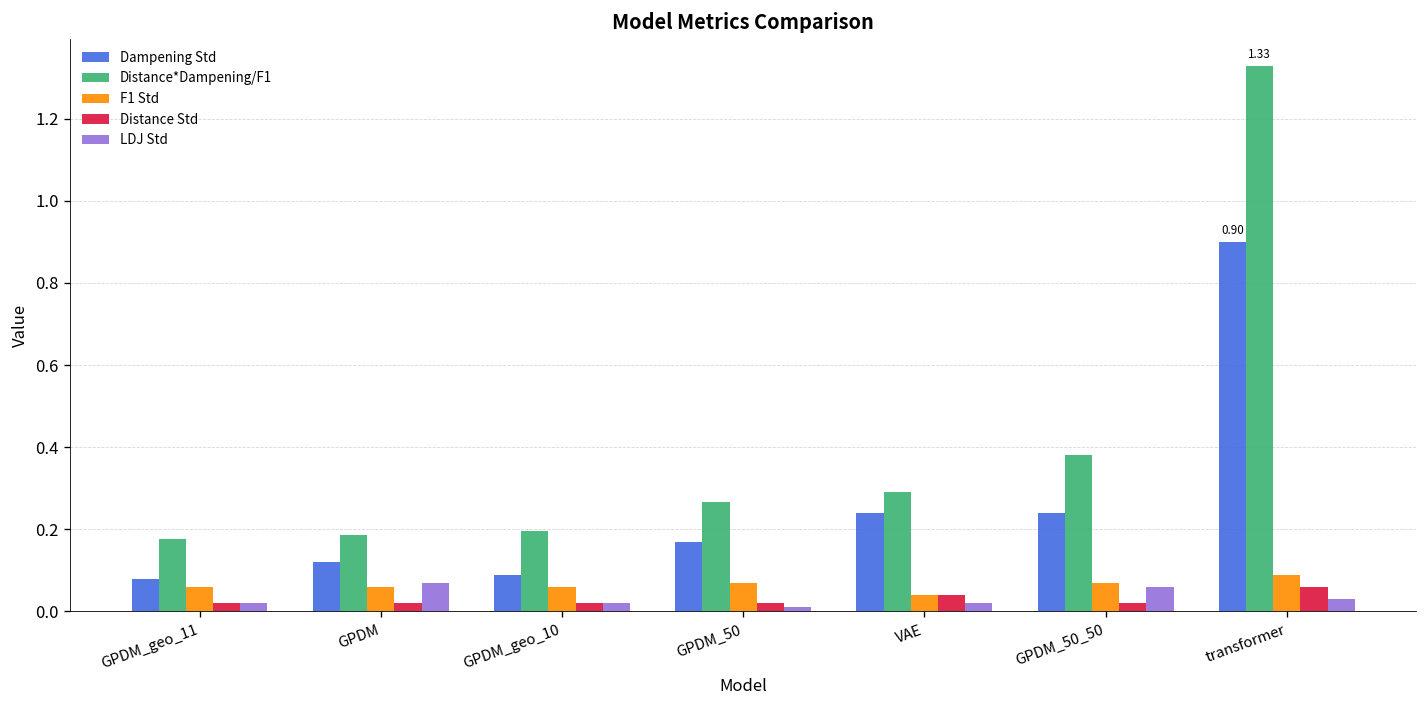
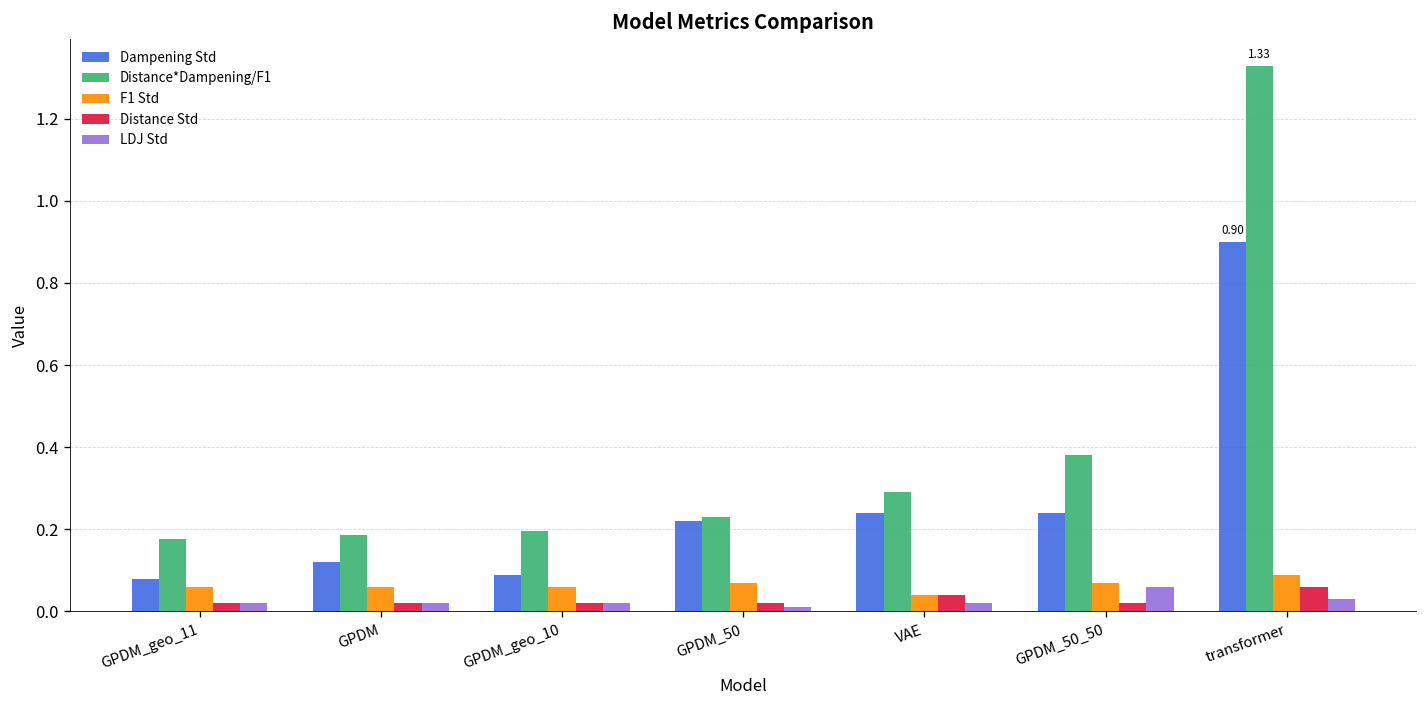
LDJ Std, GPDM: 0.07 -> 0.02
Dampening Std, GPDM_50: 0.17 -> 0.22
Distance*Dampening/F1, GPDM_50: 0.27 -> 0.23
